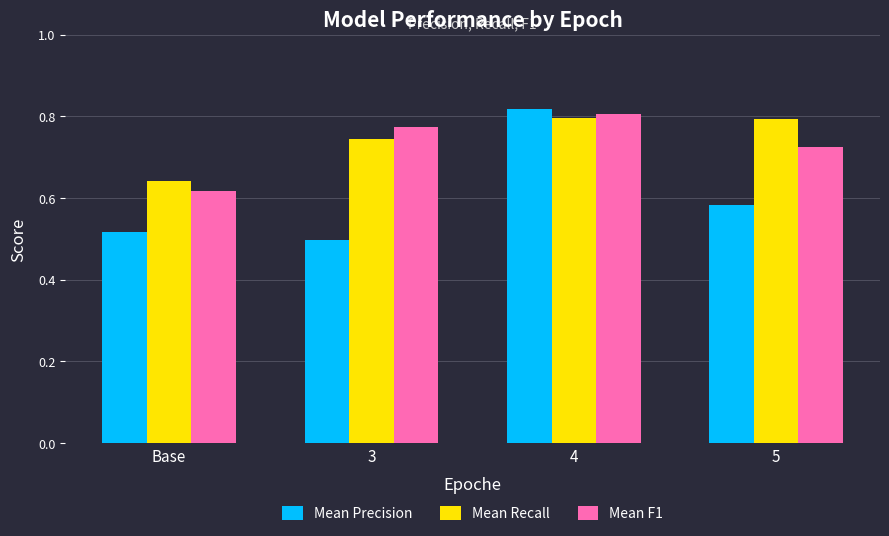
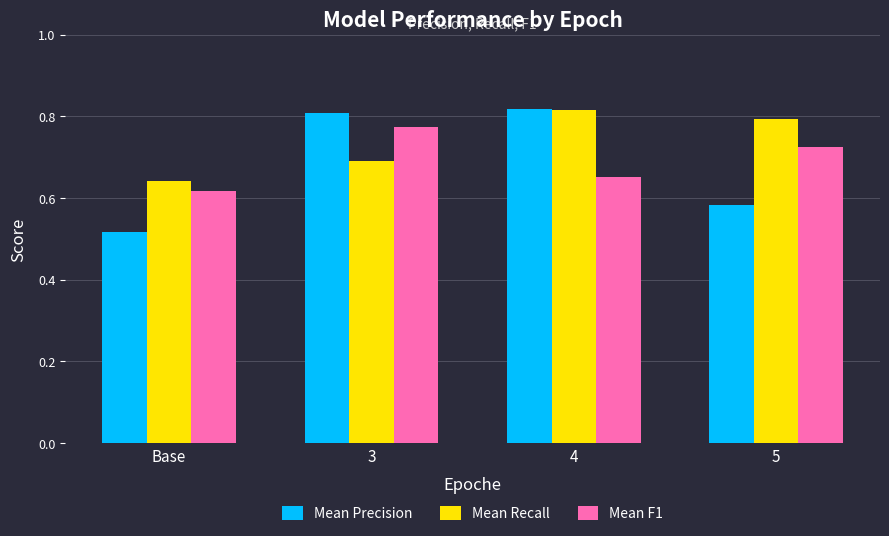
Mean Precision, 3: 0.50 -> 0.81
Mean Recall, 3: 0.74 -> 0.69
Mean Recall, 4: 0.80 -> 0.82
Mean F1, 4: 0.81 -> 0.65
